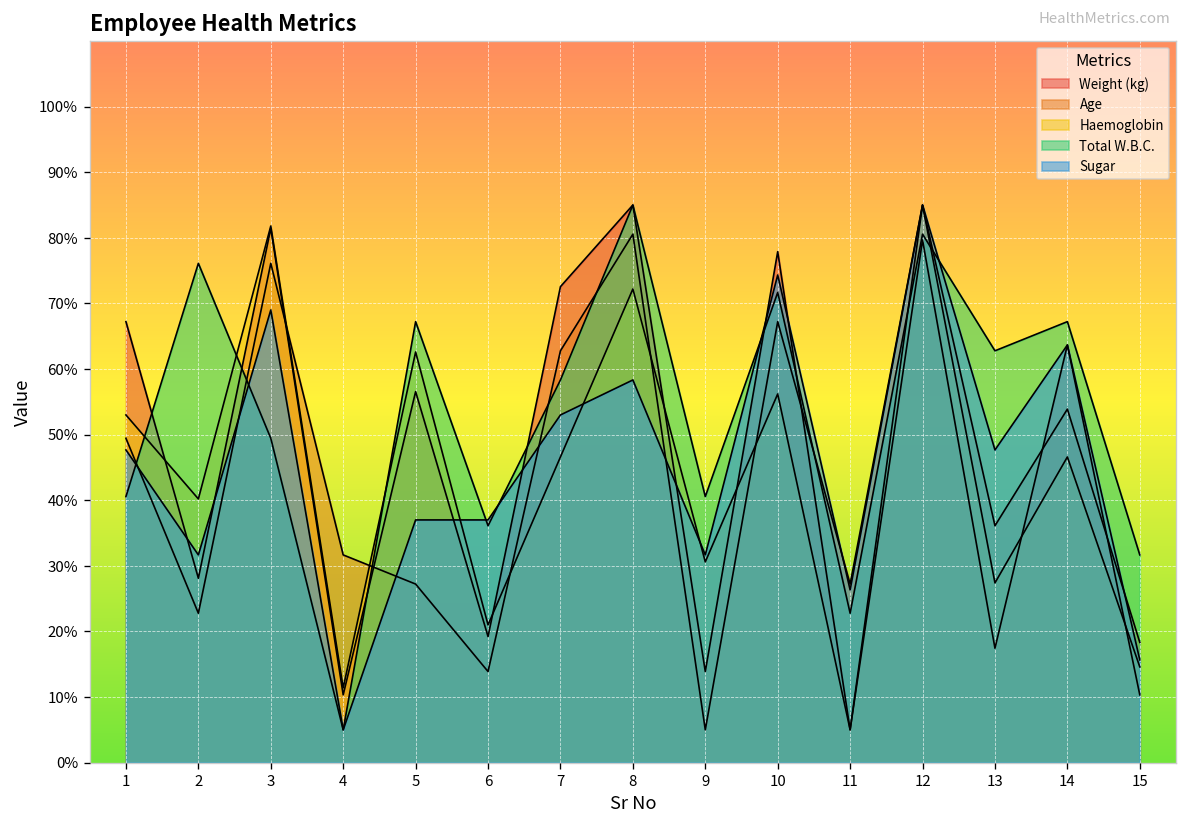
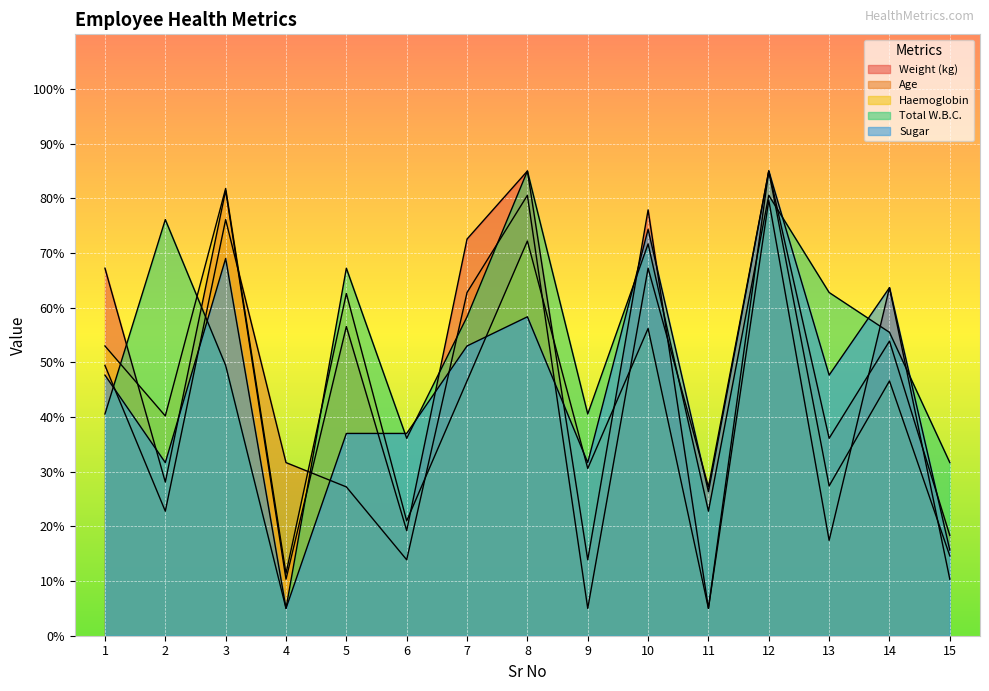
Total W.B.C., 14: 67% -> 55%
